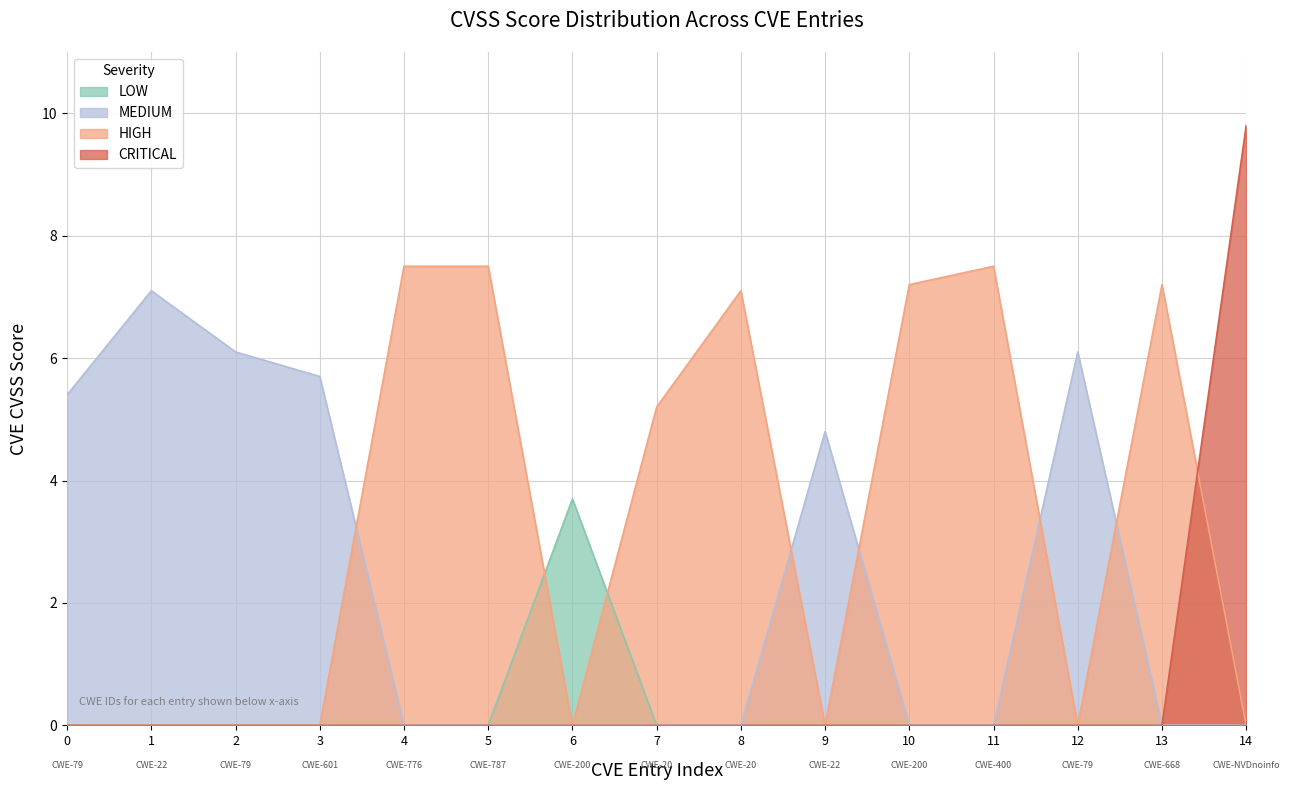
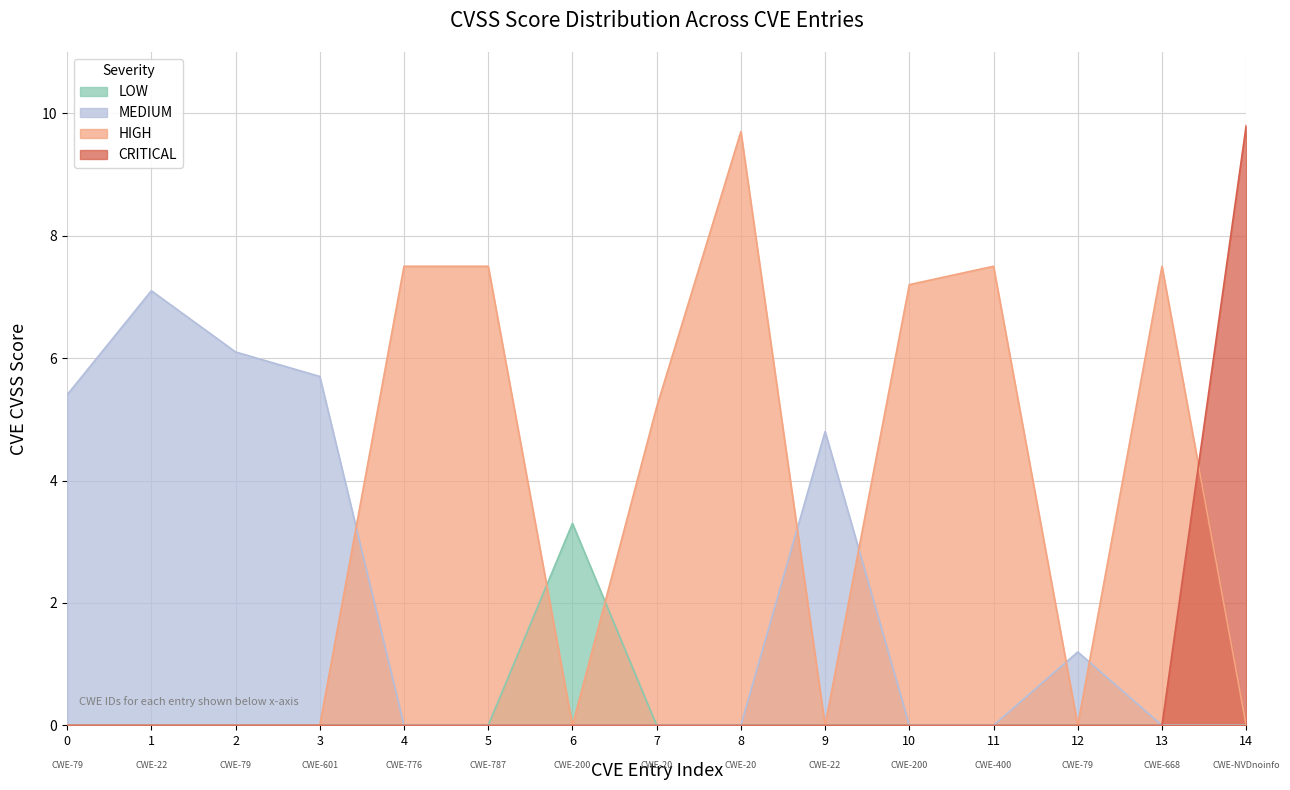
LOW, 6: 3.7 -> 3.3
HIGH, 8: 7.1 -> 9.7
MEDIUM, 12: 6.1 -> 1.2
HIGH, 13: 7.2 -> 7.5
